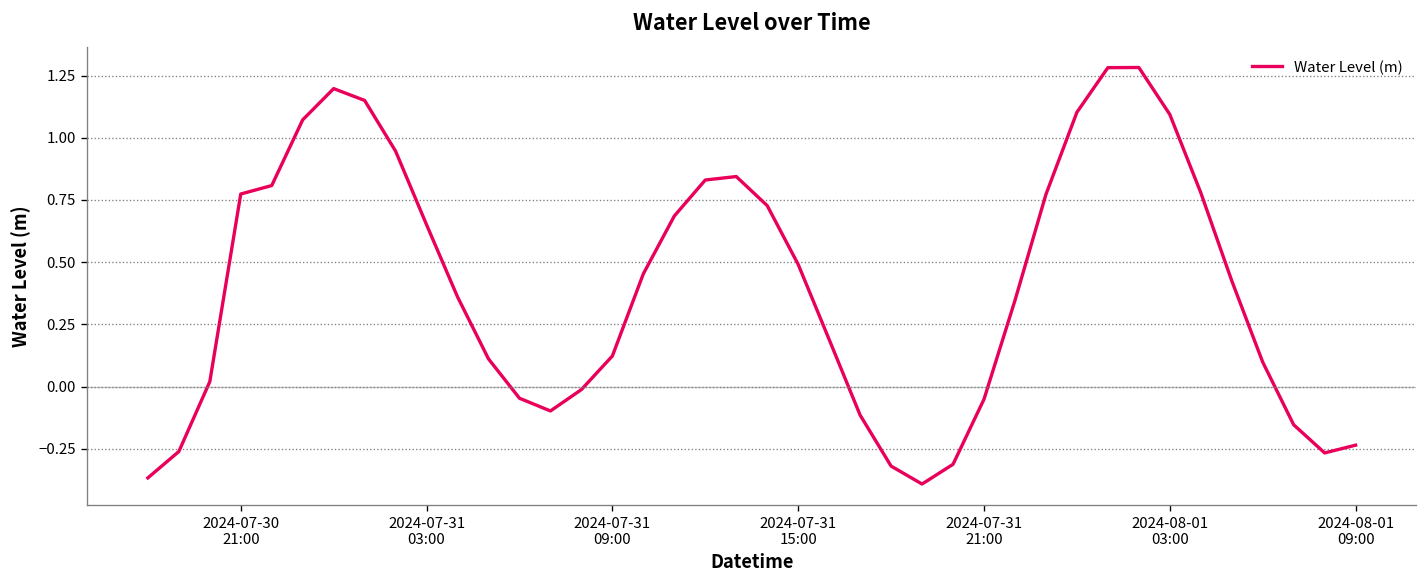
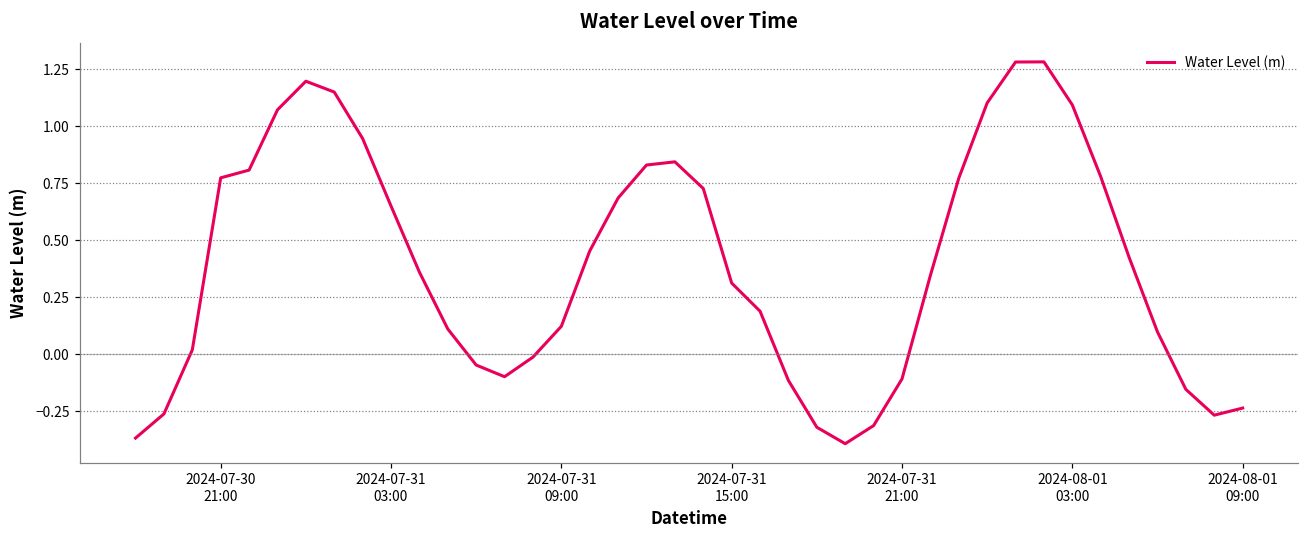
2024-07-31 15:00: 0.49 -> 0.31
2024-07-31 21:00: -0.05 -> -0.11
